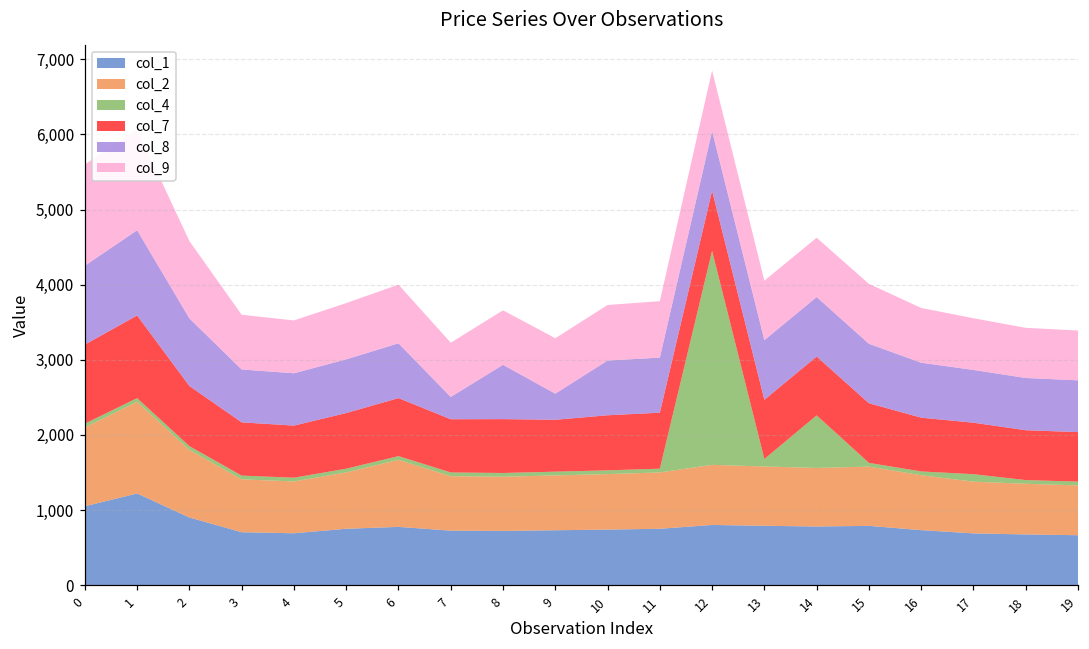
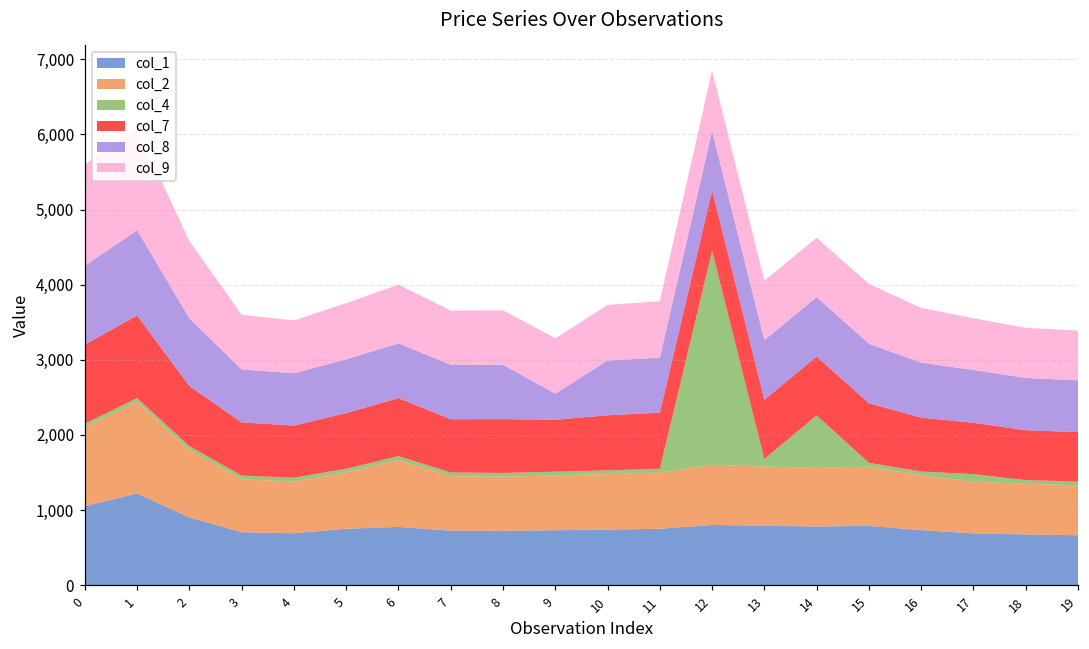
col_8, 7: 300 -> 700
